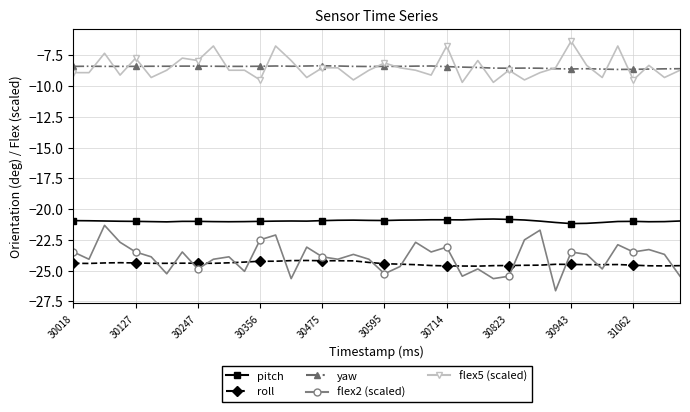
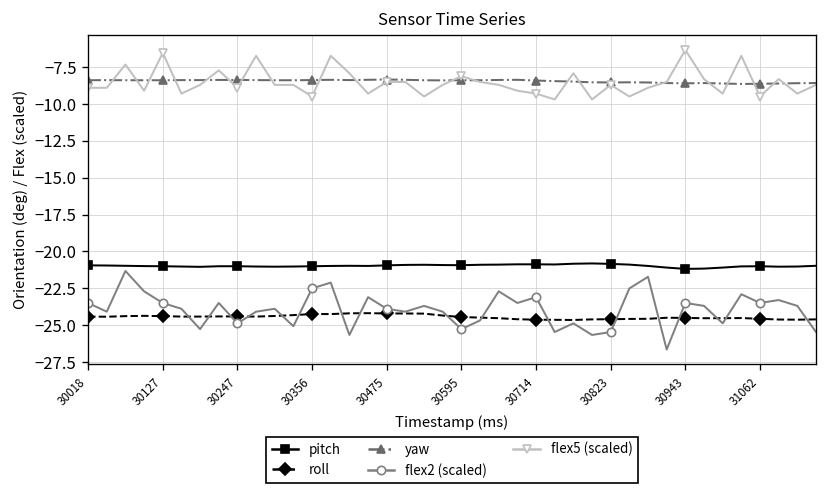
flex5 (scaled), 30127: -7.7 -> -6.5
flex5 (scaled), 30247: -7.9 -> -8.9
flex5 (scaled), 30714: -6.7 -> -9.3
